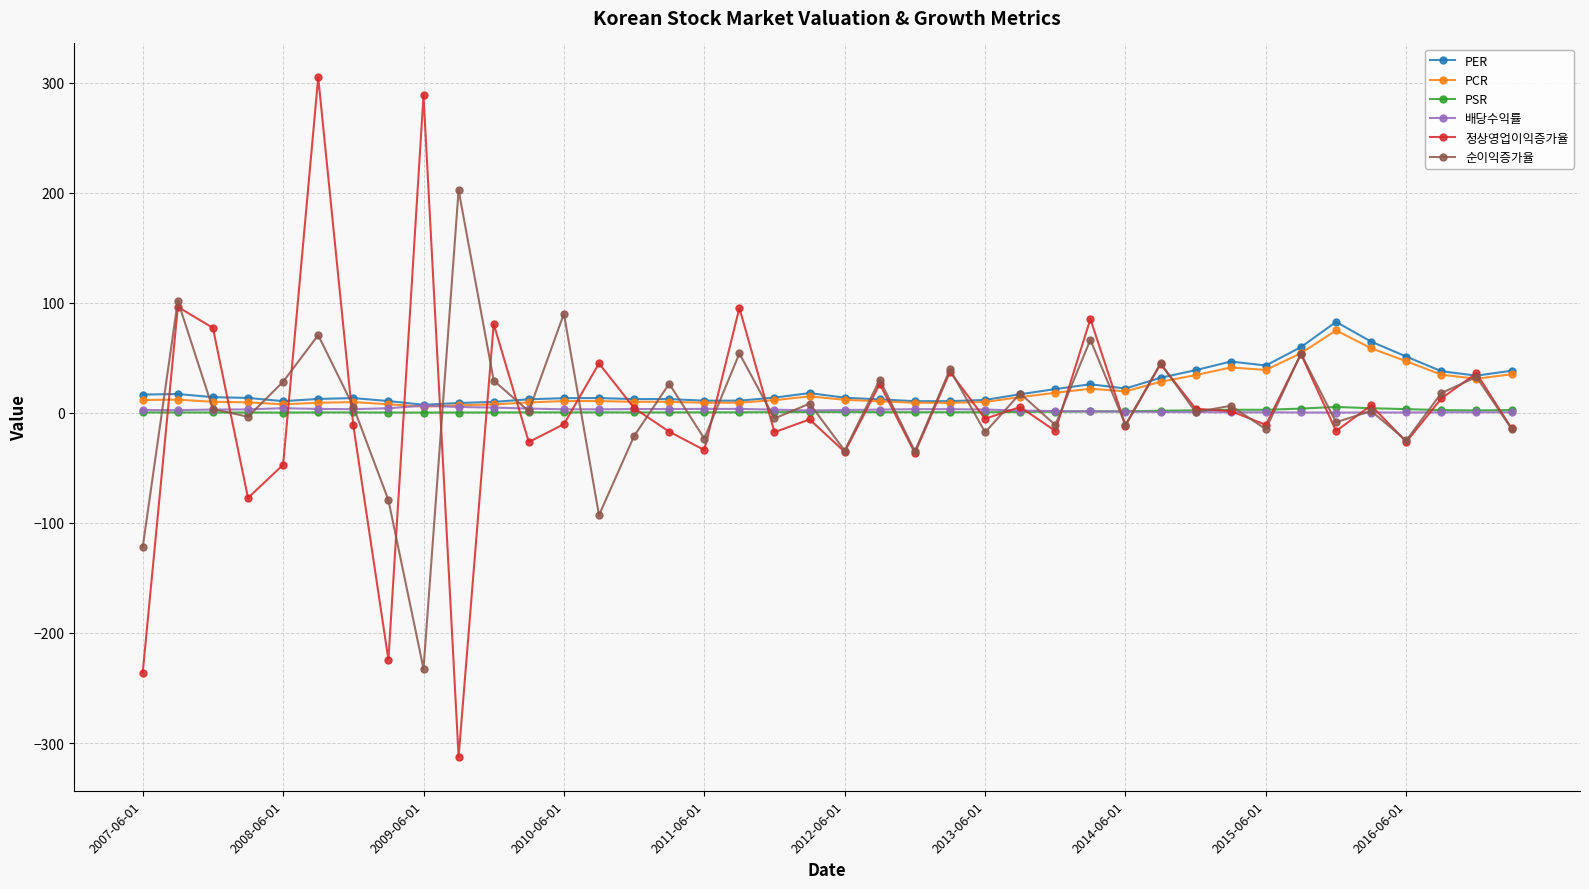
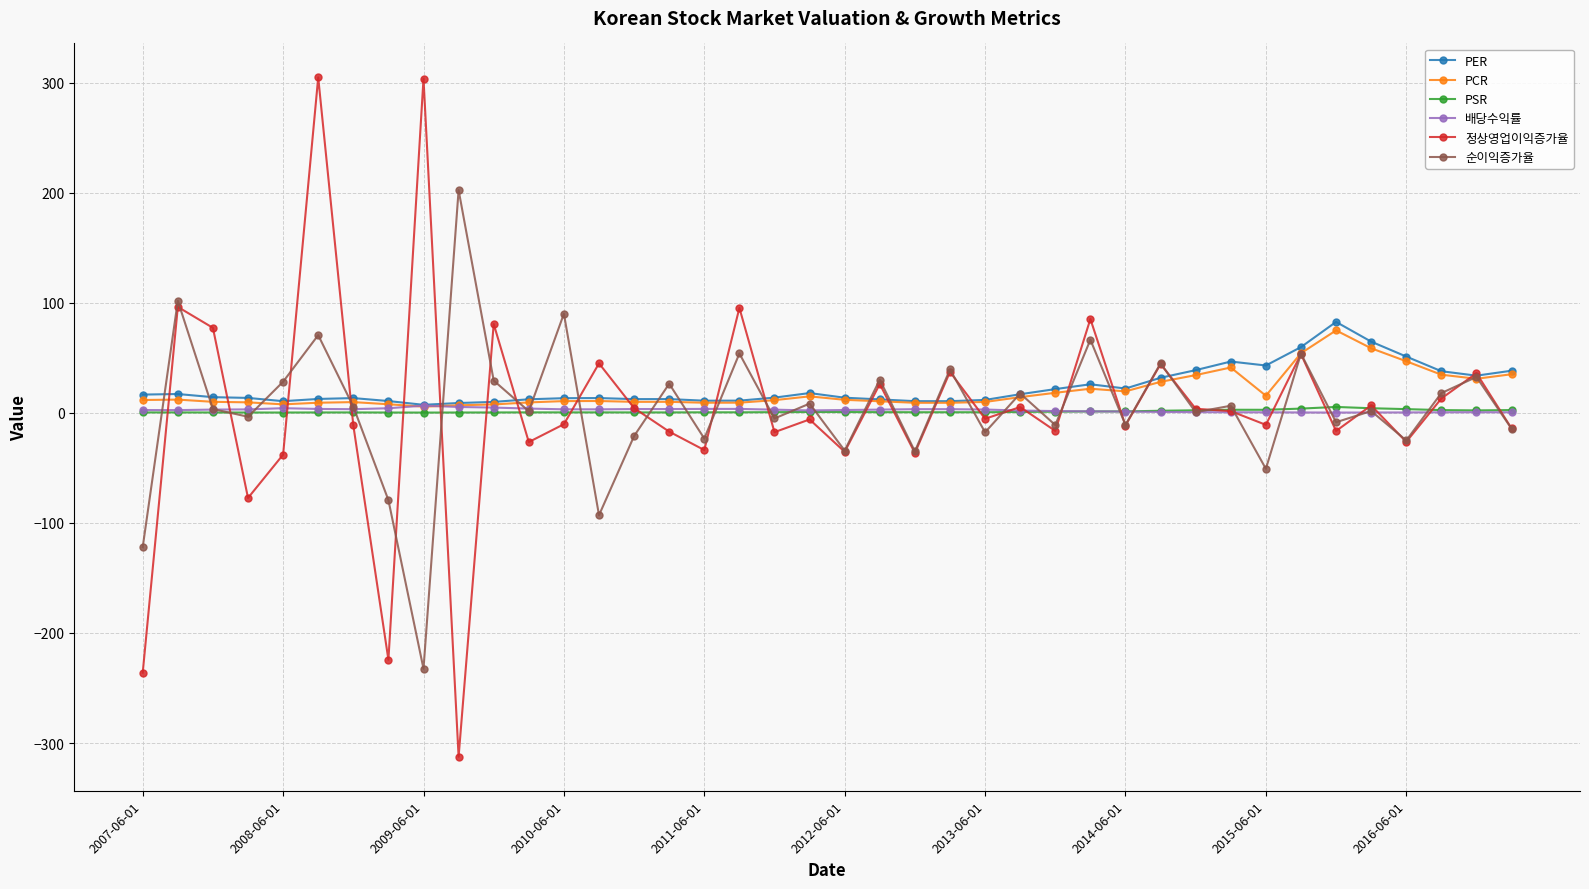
정상영업이익증가율, 2008-06-01: -47 -> -38
정상영업이익증가율, 2009-06-01: 288 -> 304
PCR, 2015-06-01: 39 -> 16
순이익증가율, 2015-06-01: -15 -> -51
